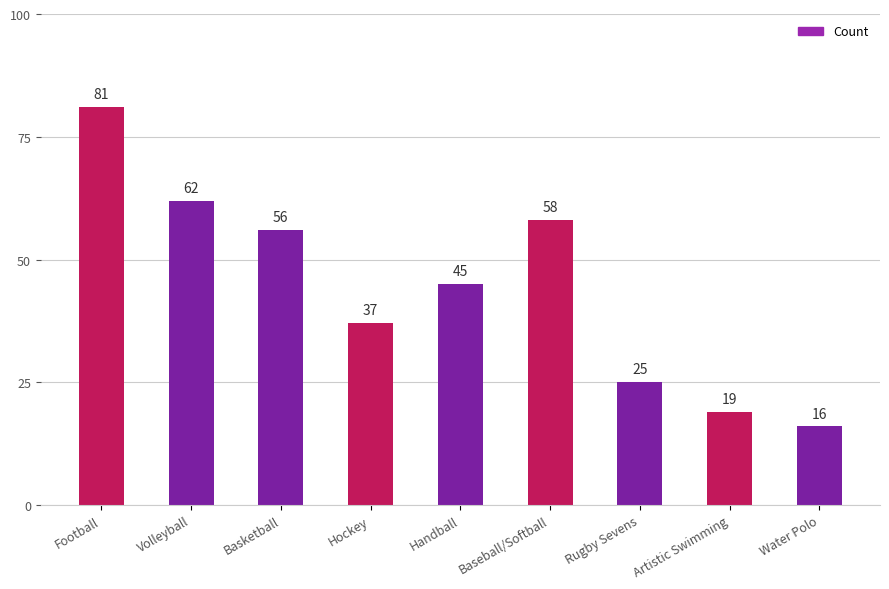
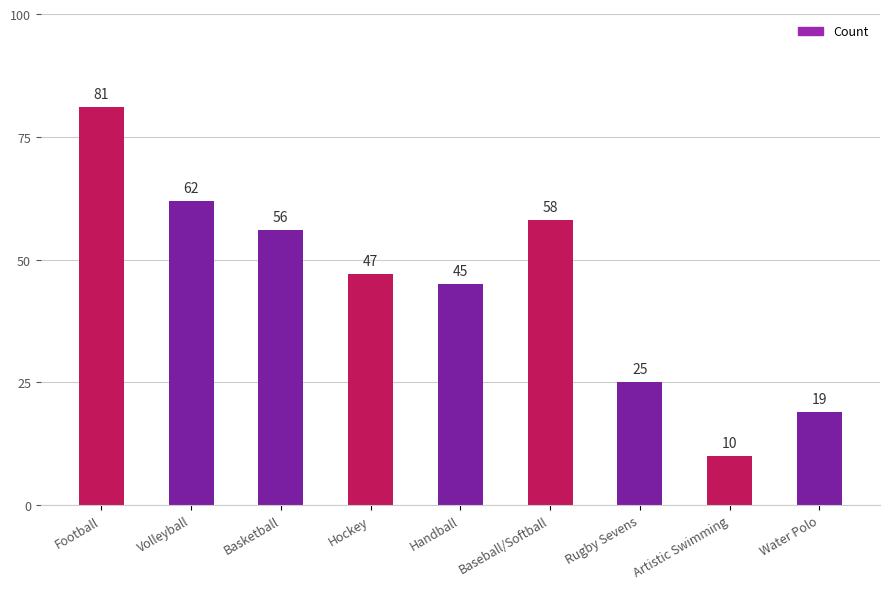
Hockey: 37 -> 47
Artistic Swimming: 19 -> 10
Water Polo: 16 -> 19
